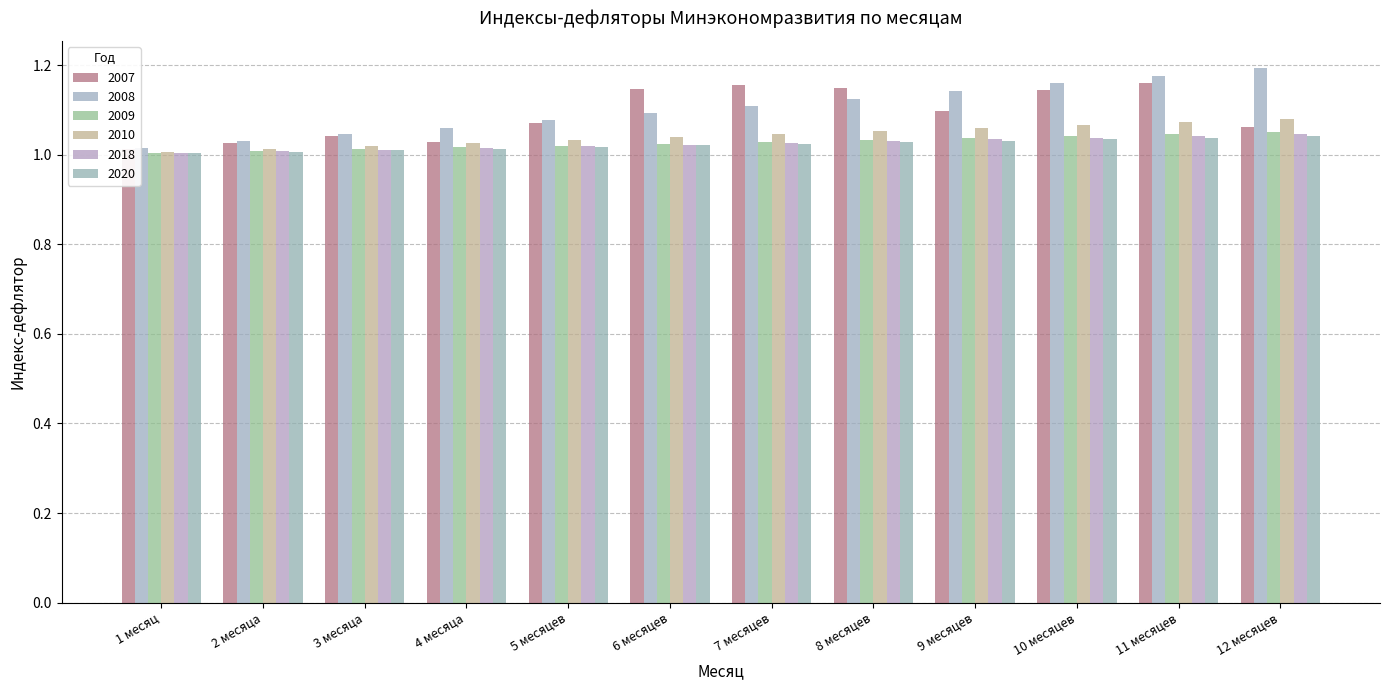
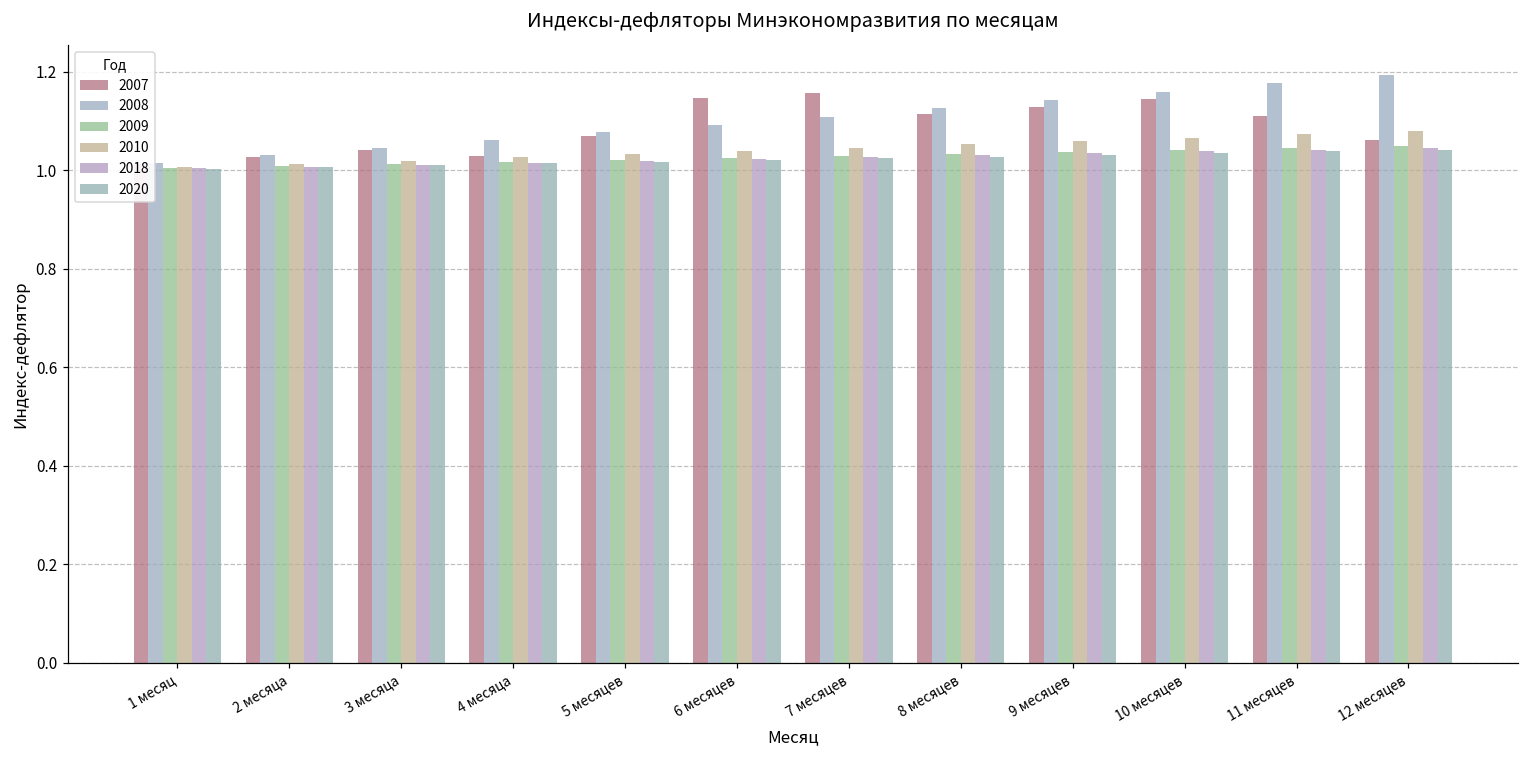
2007, 8 месяцев: 1.15 -> 1.11
2007, 9 месяцев: 1.10 -> 1.13
2007, 11 месяцев: 1.16 -> 1.11
